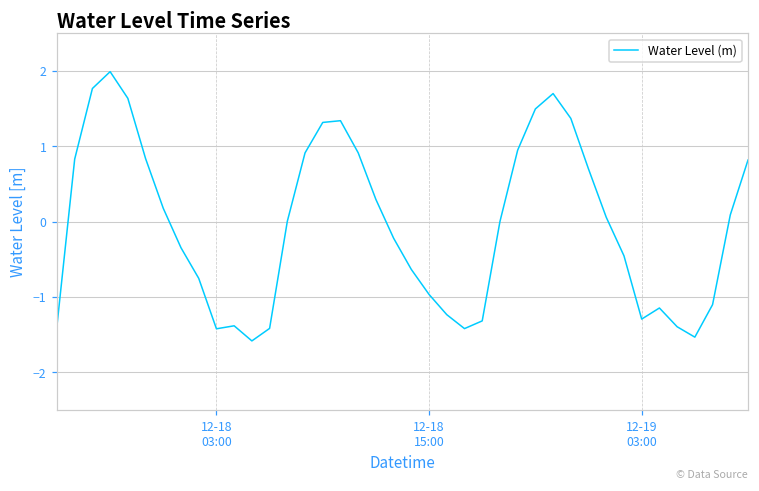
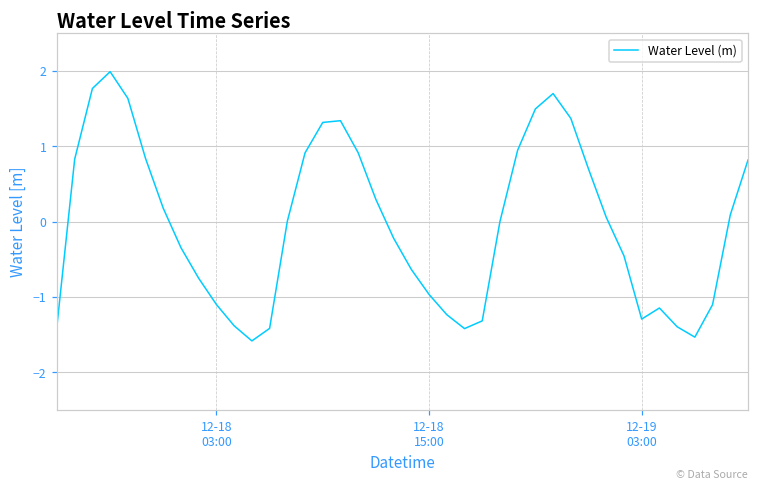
12-18 03:00: -1.4 -> -1.1
